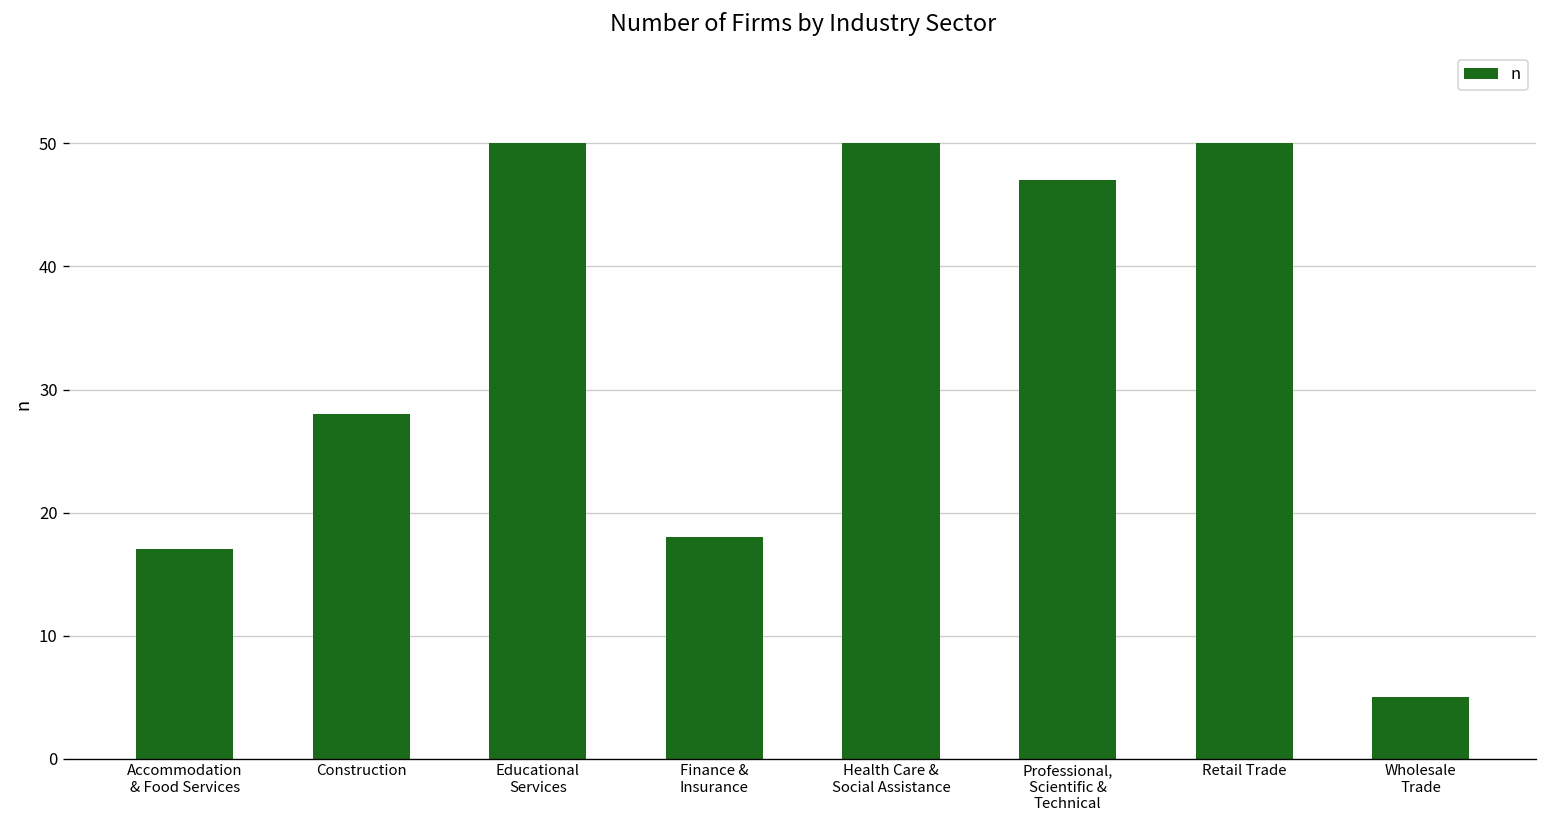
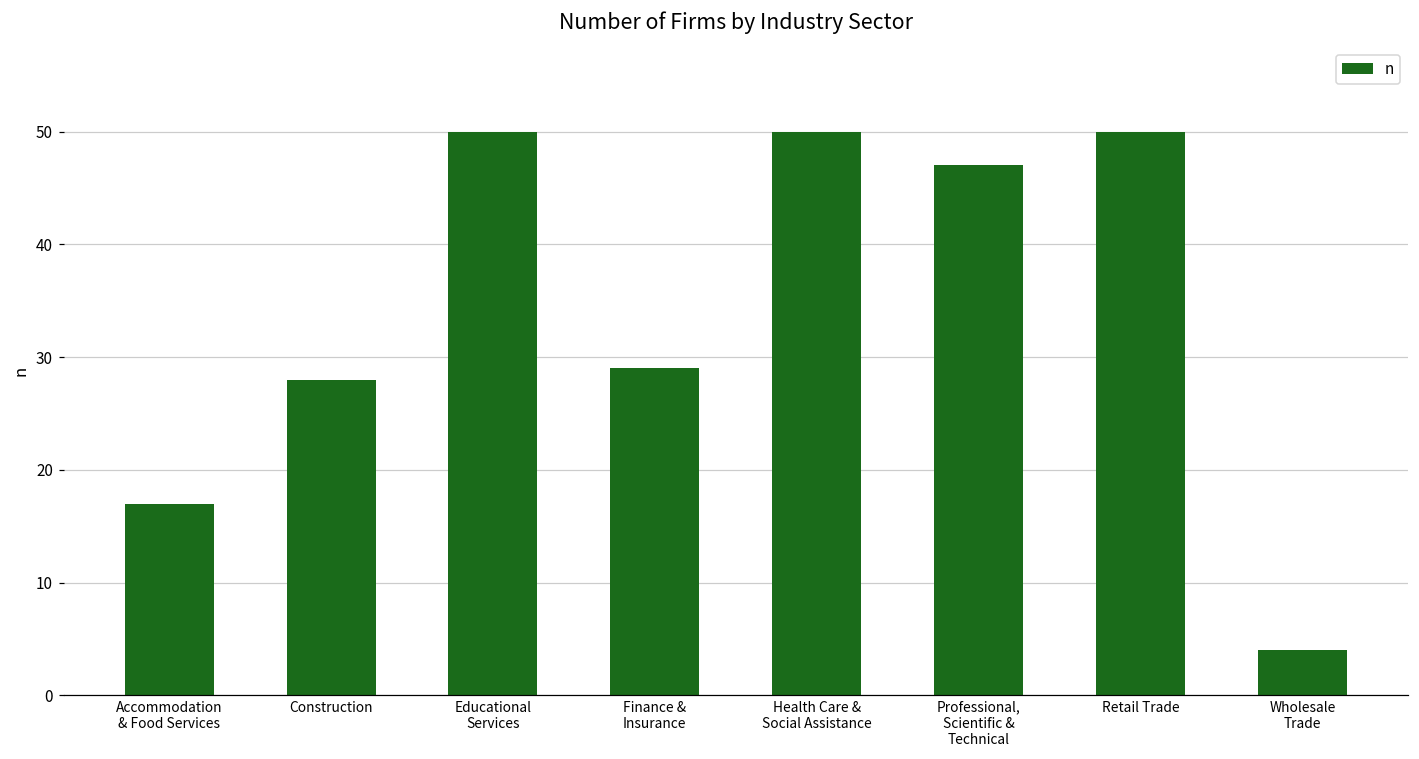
Finance & Insurance: 18 -> 29
Wholesale Trade: 5 -> 4
